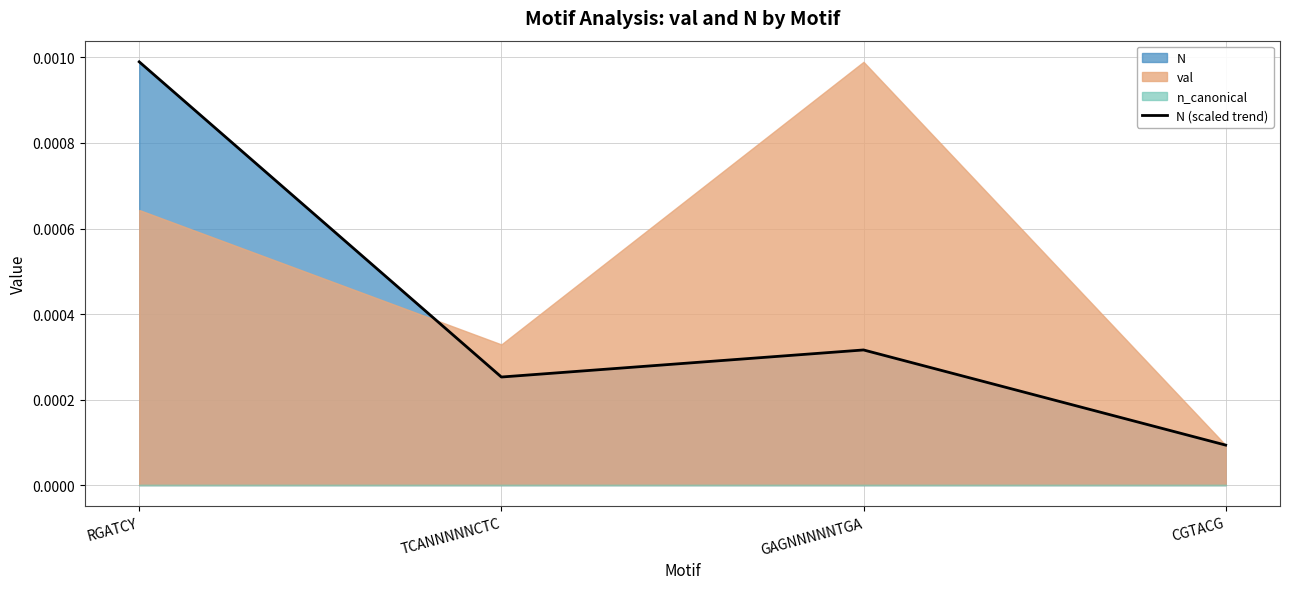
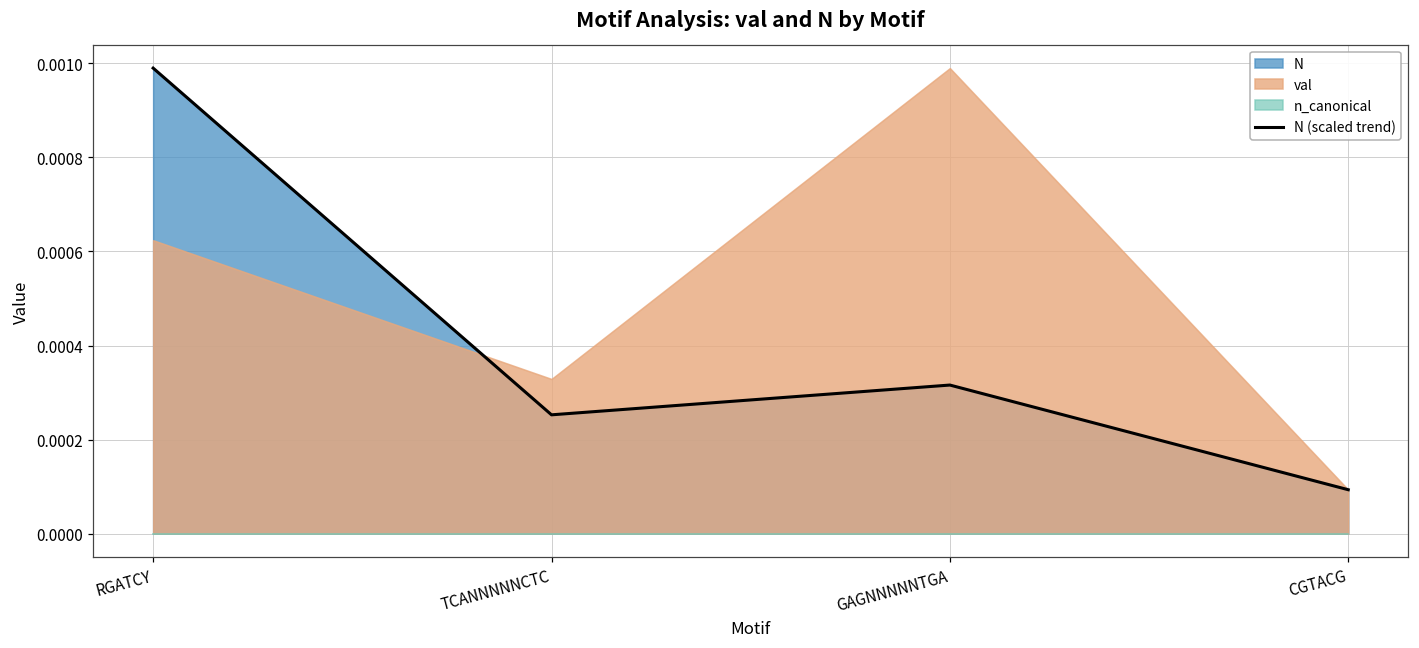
val, RGATCY: 0.00064 -> 0.00062
